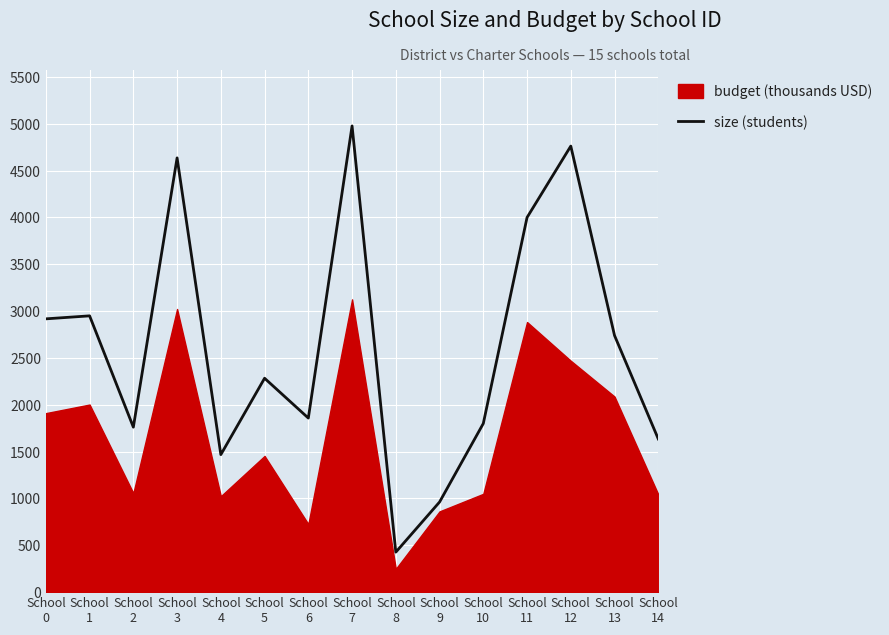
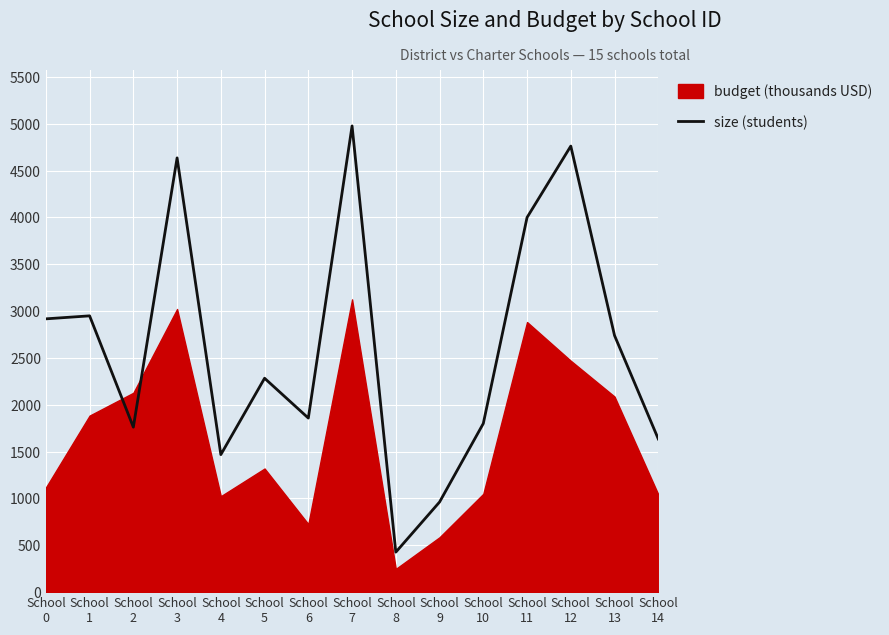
budget (thousands USD), School 0: 1900 -> 1100
budget (thousands USD), School 1: 2000 -> 1900
budget (thousands USD), School 2: 1100 -> 2100
budget (thousands USD), School 5: 1500 -> 1300
budget (thousands USD), School 9: 900 -> 600
